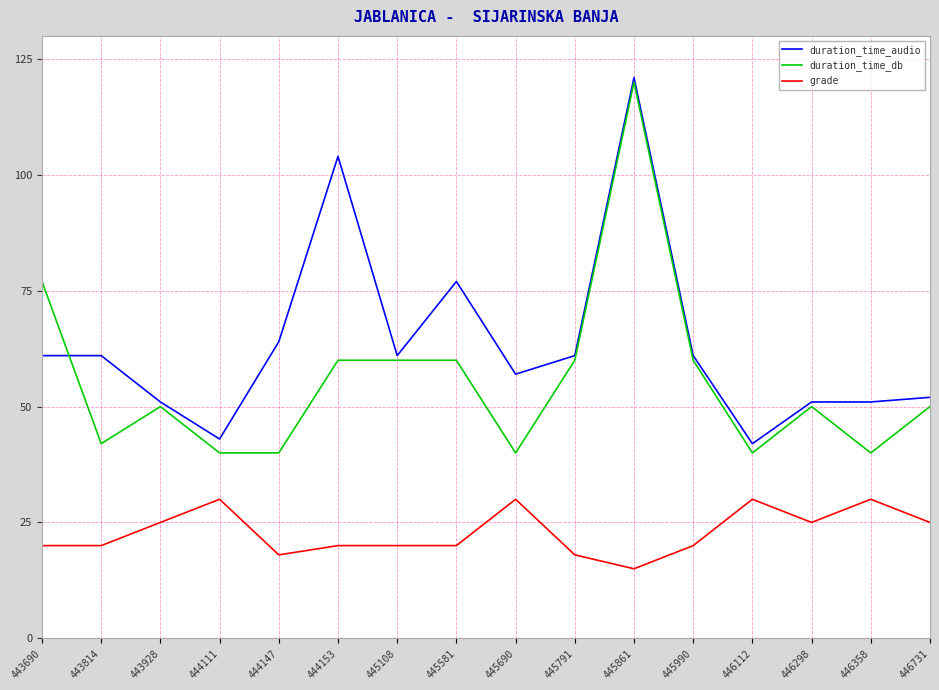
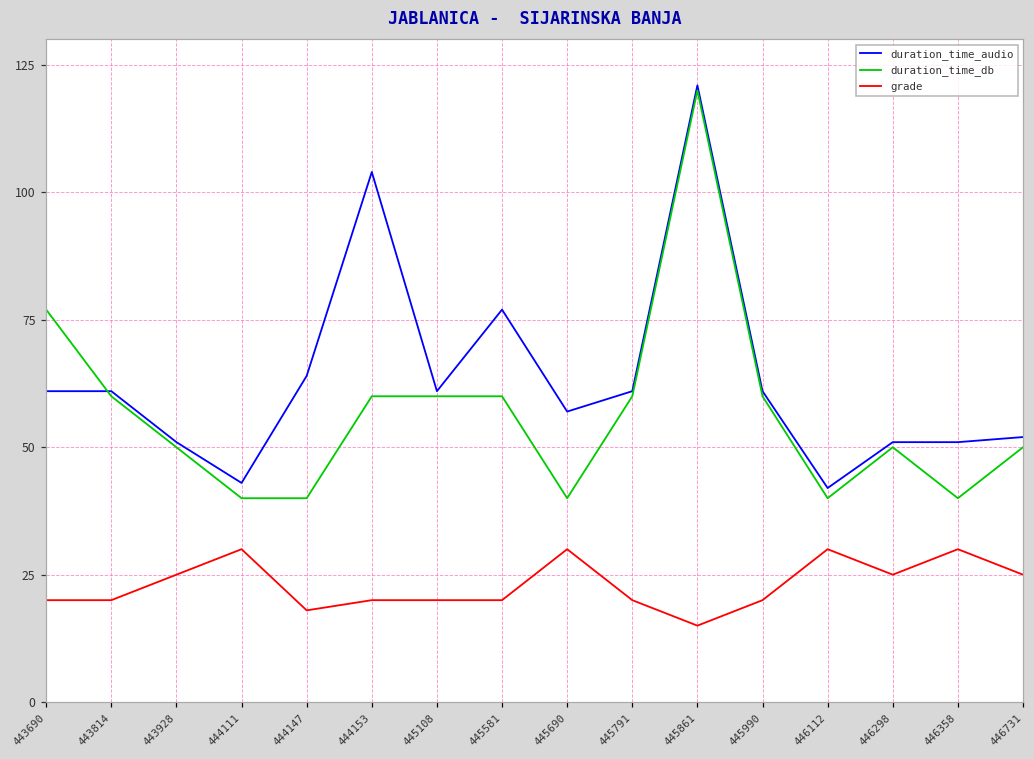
duration_time_db, 443814: 42 -> 60
grade, 445791: 18 -> 20
